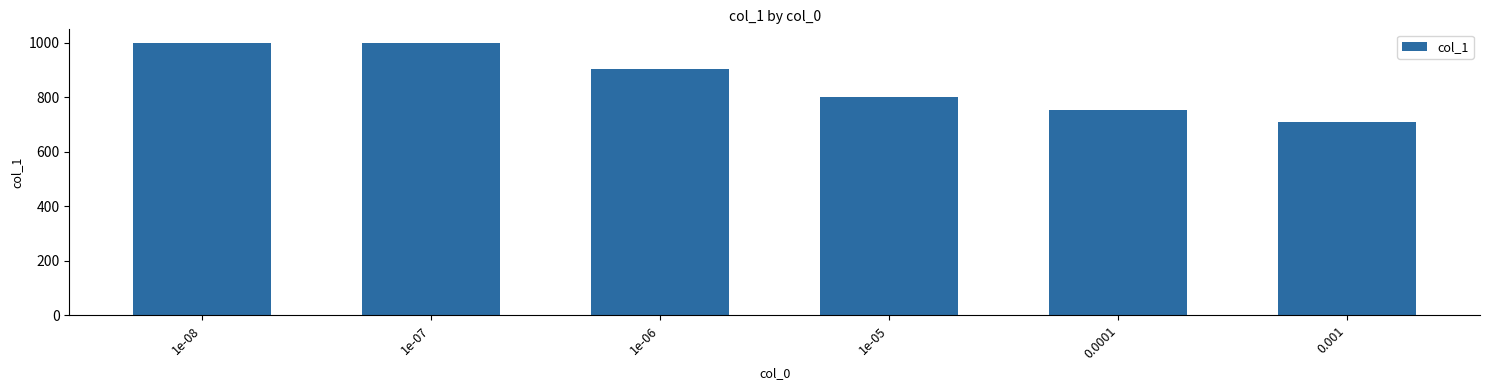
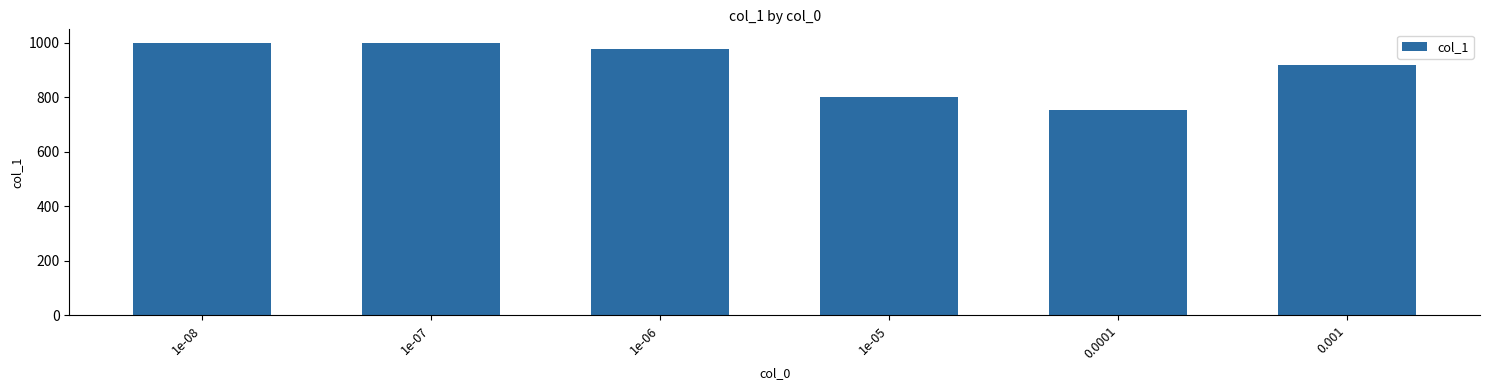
1e-06: 910 -> 980
0.001: 710 -> 920
